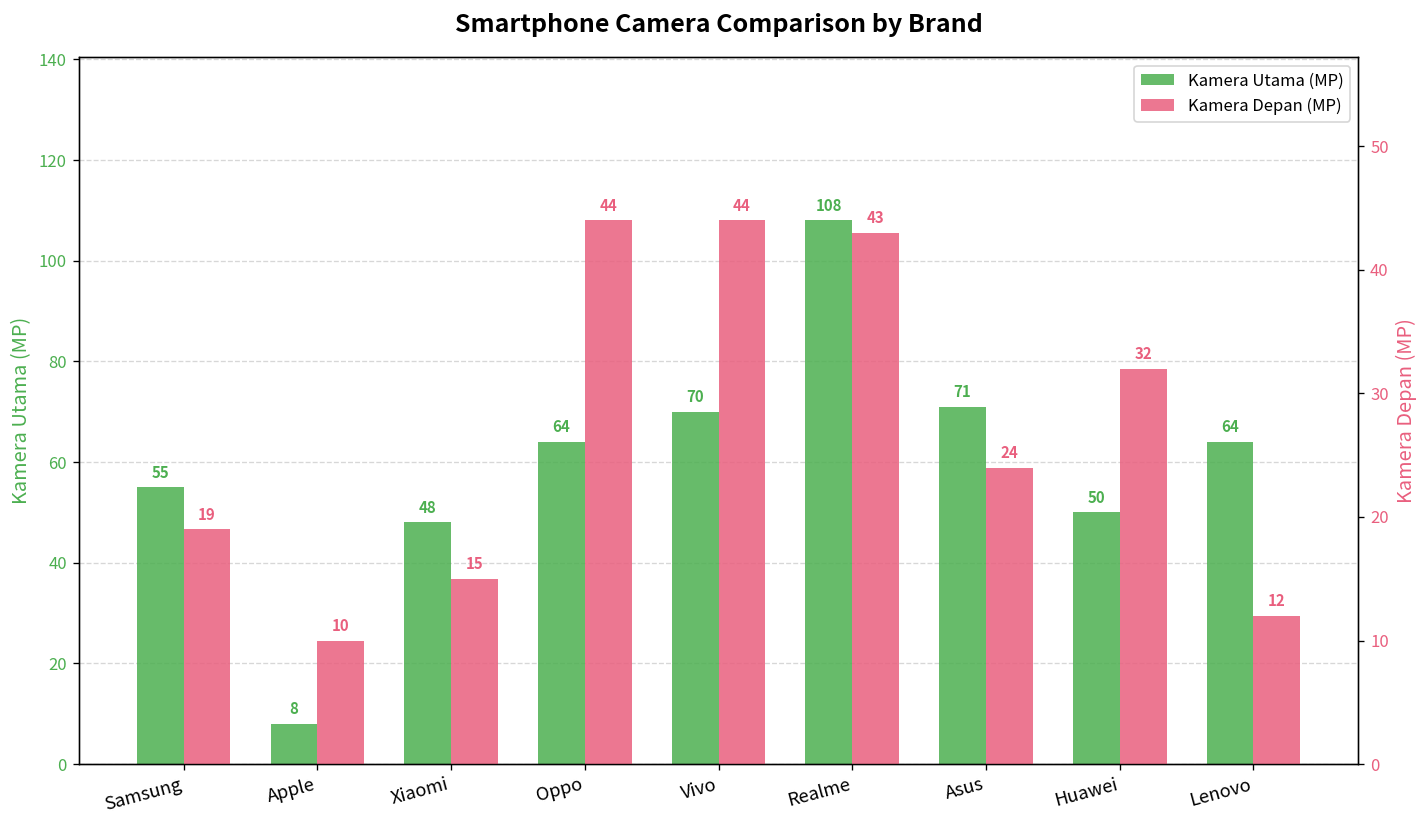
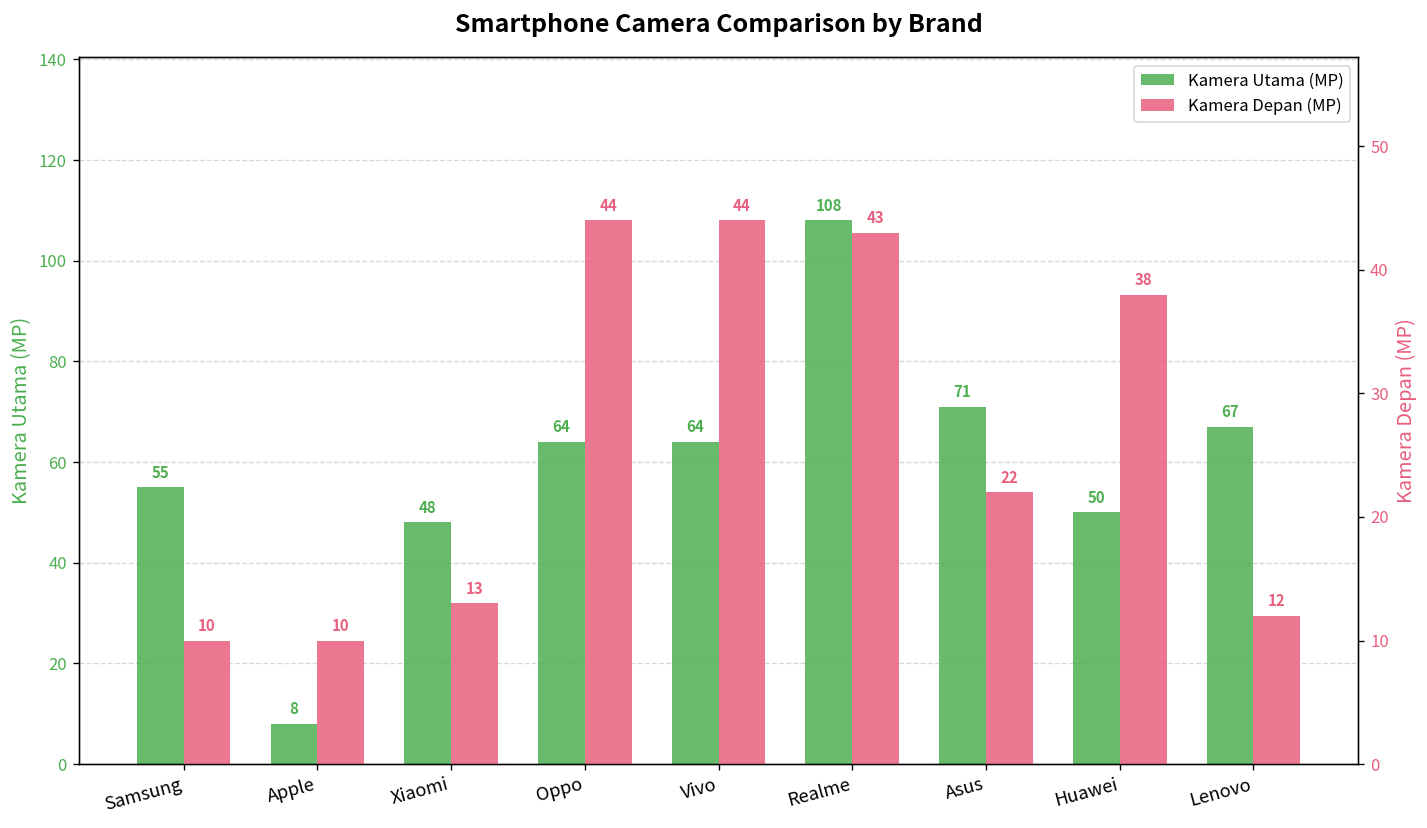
Kamera Utama (MP), Vivo: 70 -> 64
Kamera Utama (MP), Lenovo: 64 -> 67
Kamera Depan (MP), Samsung: 19 -> 10
Kamera Depan (MP), Xiaomi: 15 -> 13
Kamera Depan (MP), Asus: 24 -> 22
Kamera Depan (MP), Huawei: 32 -> 38
